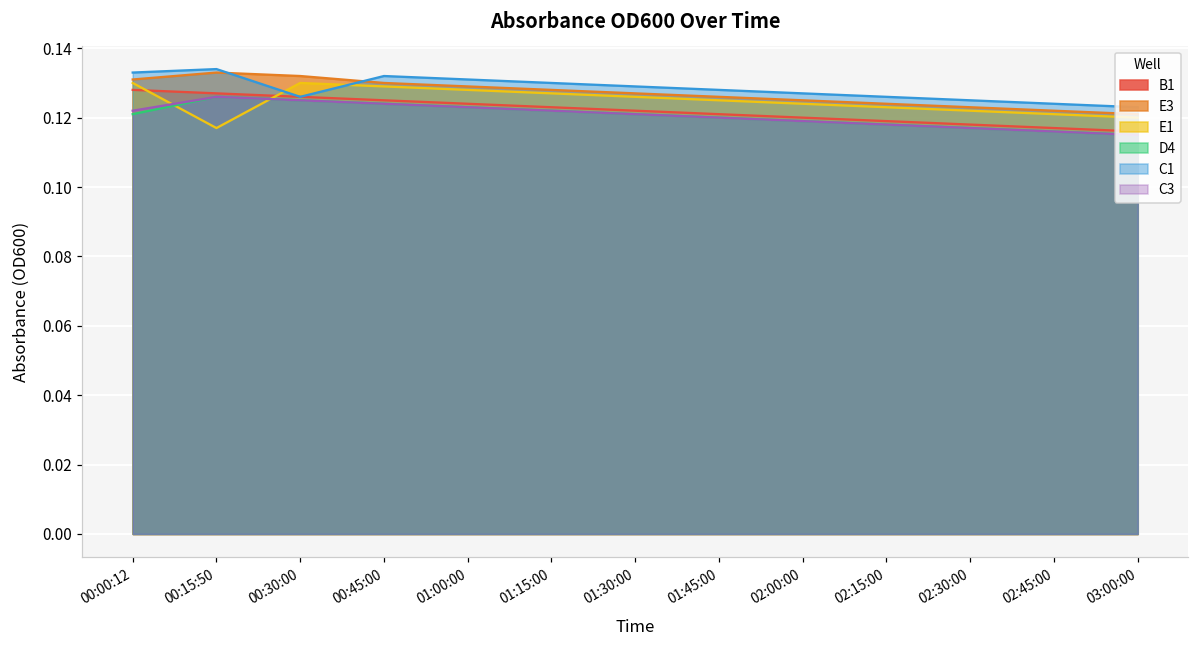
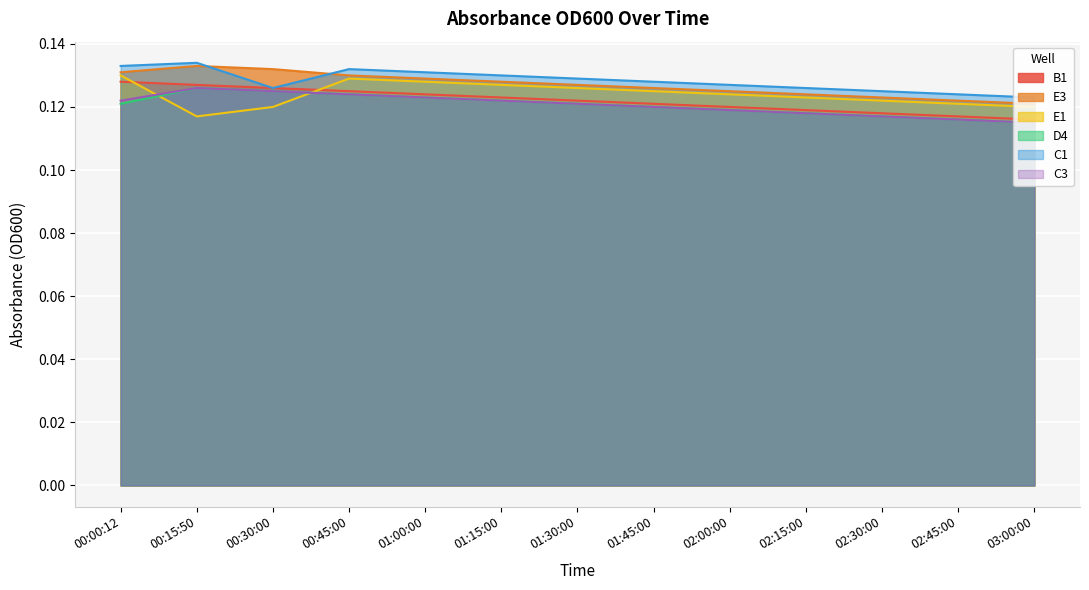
E1, 00:30:00: 0.13 -> 0.12
